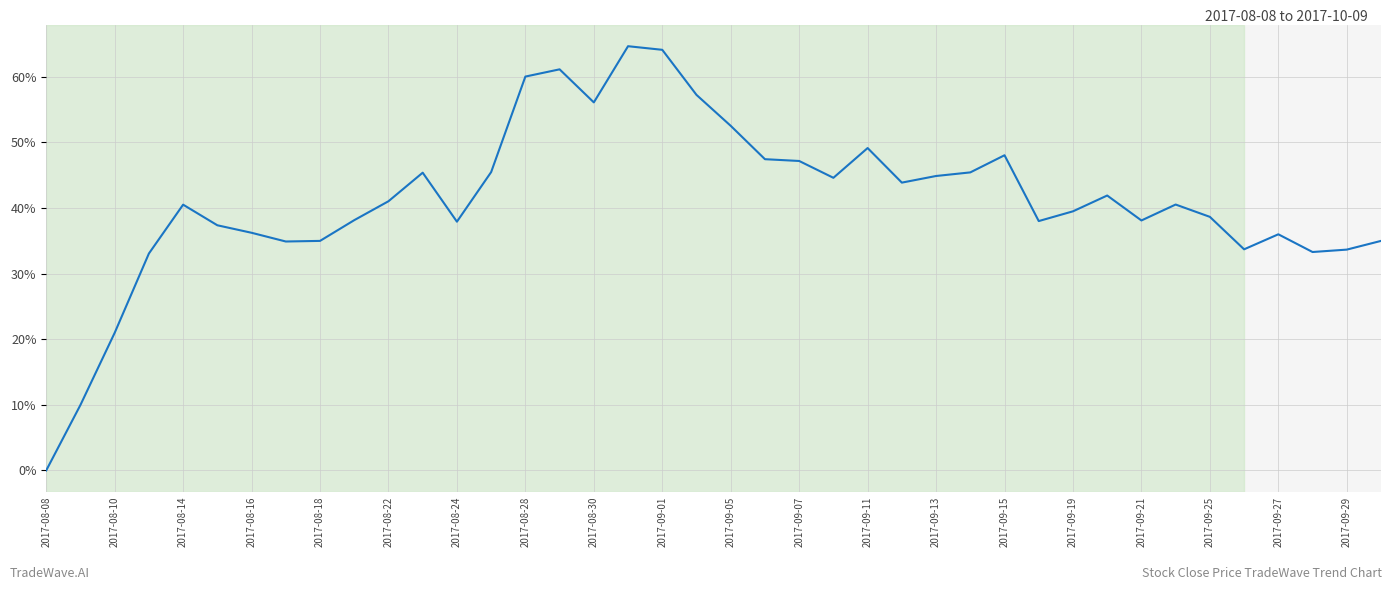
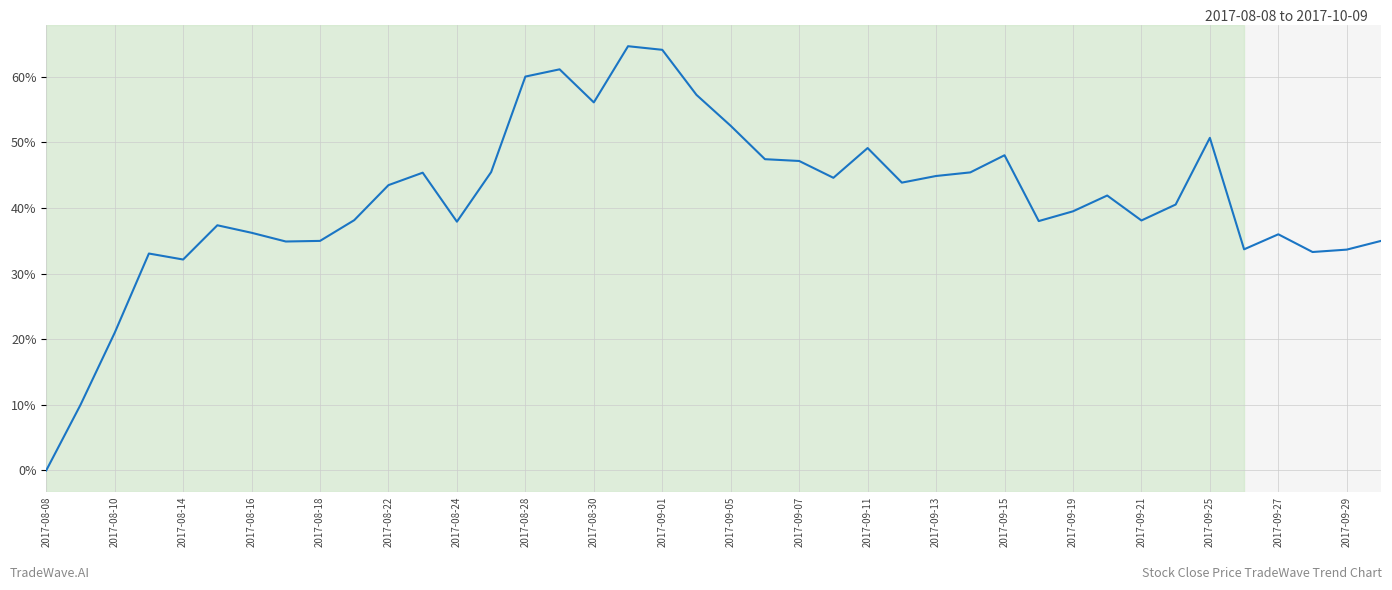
2017-08-14: 41% -> 32%
2017-08-22: 41% -> 43%
2017-09-25: 39% -> 51%
